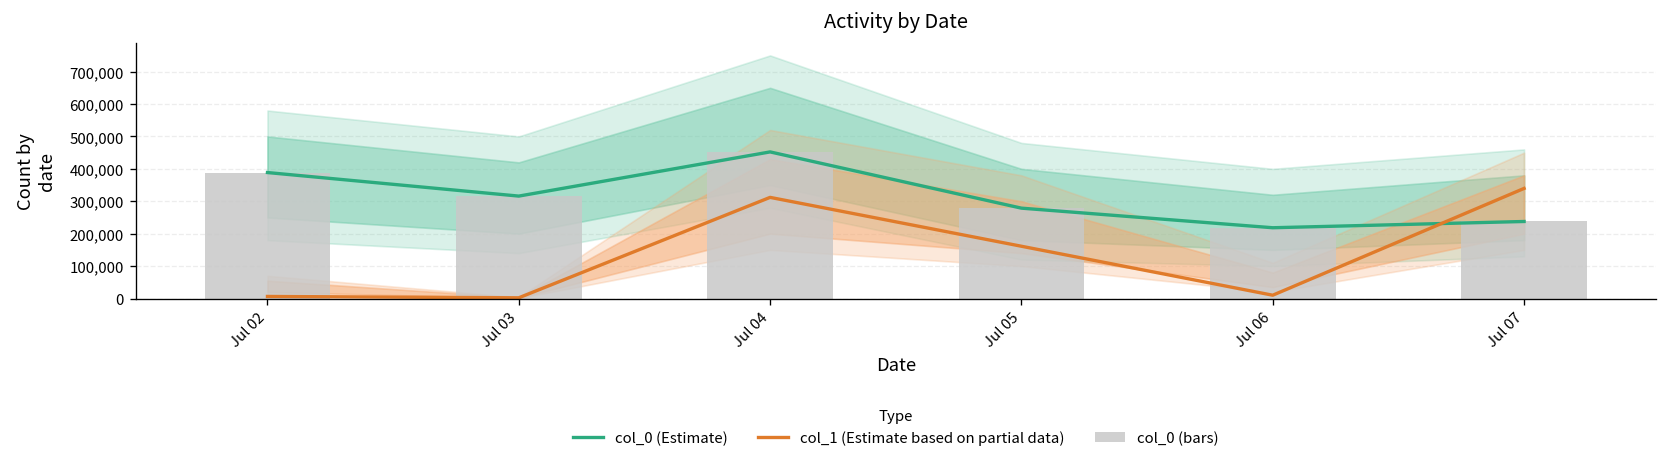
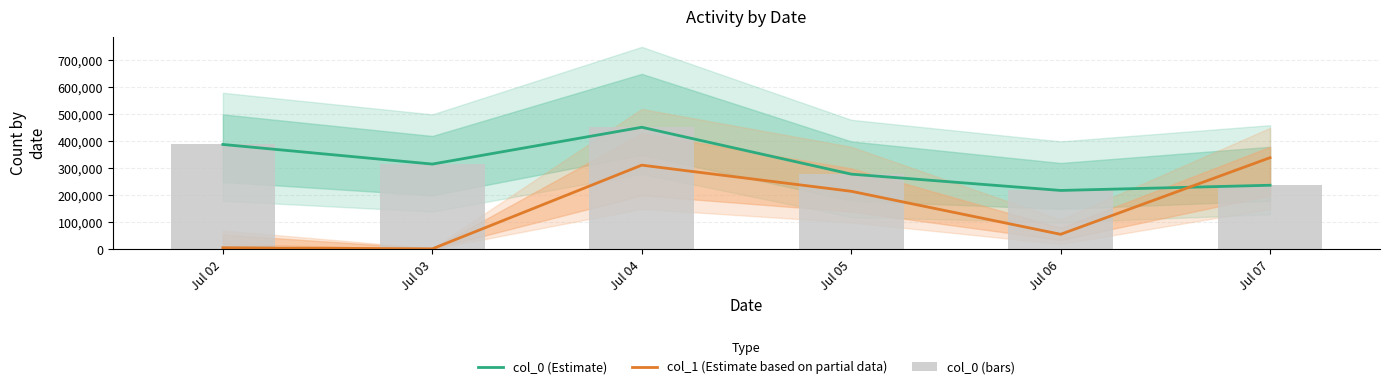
col_1 (Estimate based on partial data), Jul 05: 160,000 -> 220,000
col_1 (Estimate based on partial data), Jul 06: 10,000 -> 60,000
